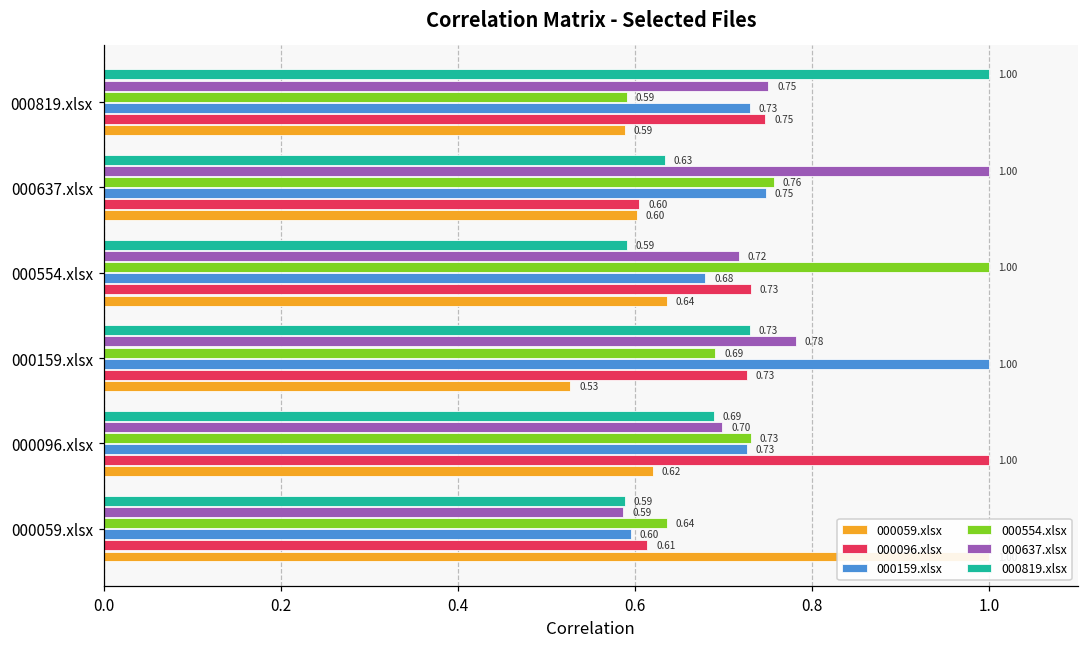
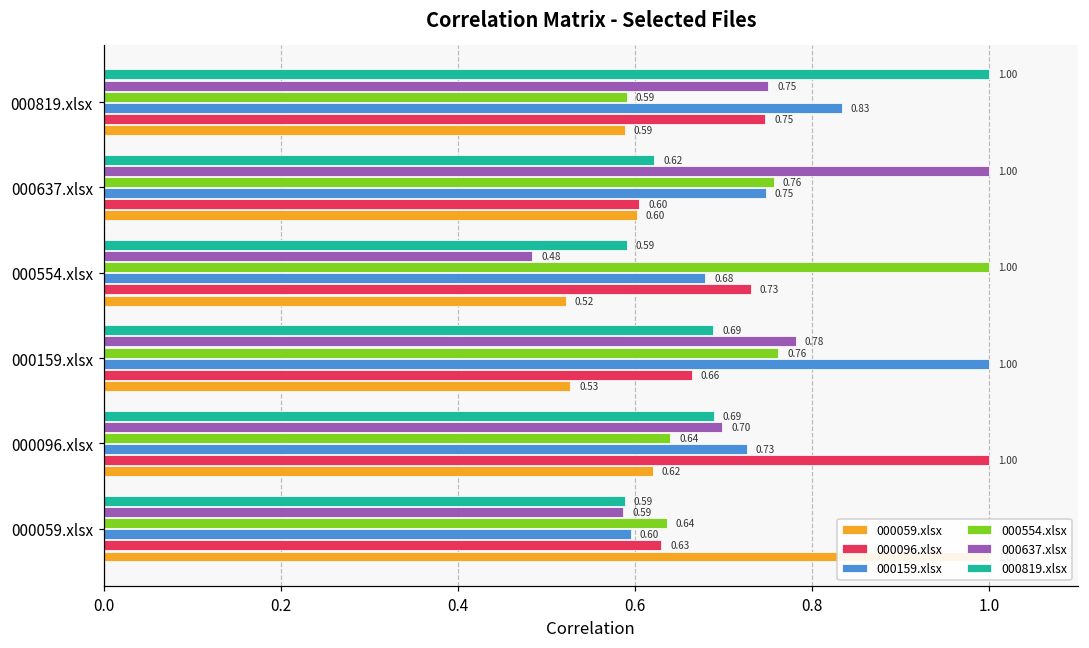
000159.xlsx, 000819.xlsx: 0.73 -> 0.83
000819.xlsx, 000637.xlsx: 0.63 -> 0.62
000637.xlsx, 000554.xlsx: 0.72 -> 0.48
000059.xlsx, 000554.xlsx: 0.64 -> 0.52
000819.xlsx, 000159.xlsx: 0.73 -> 0.69
000554.xlsx, 000159.xlsx: 0.69 -> 0.76
000096.xlsx, 000159.xlsx: 0.73 -> 0.66
000554.xlsx, 000096.xlsx: 0.73 -> 0.64
000096.xlsx, 000059.xlsx: 0.61 -> 0.63
